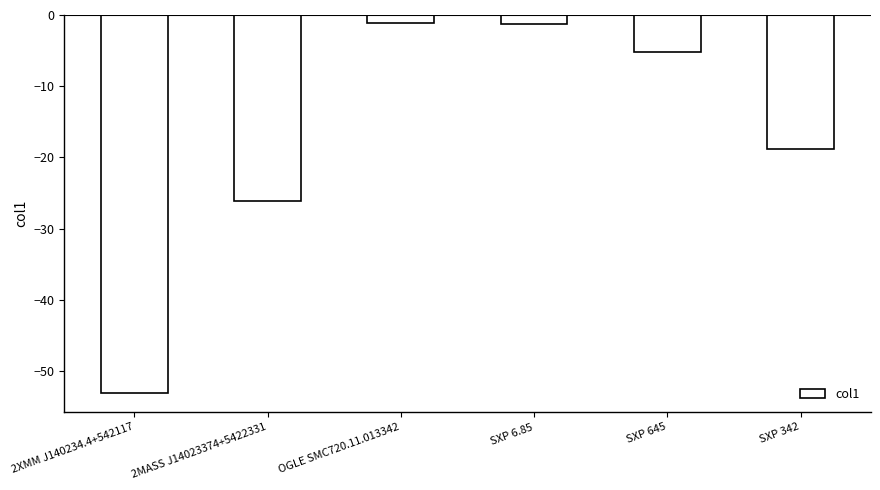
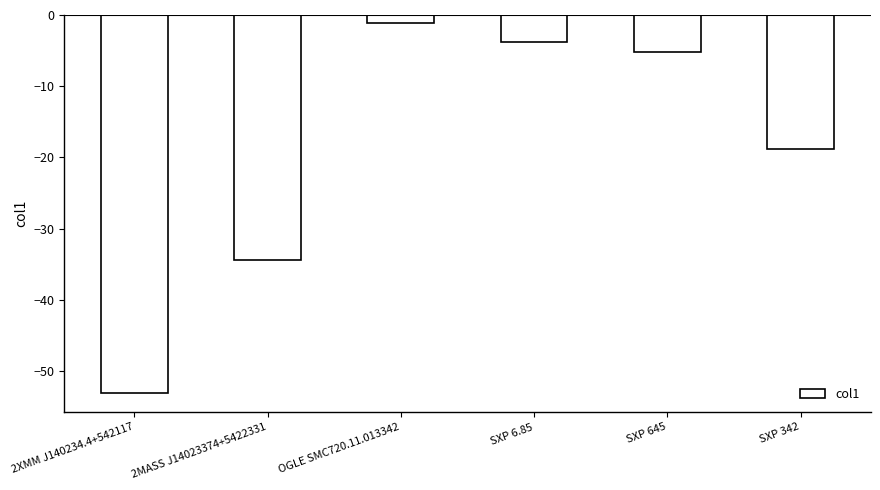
2MASS J14023374+5422331: -26 -> -34
SXP 6.85: -1 -> -4
